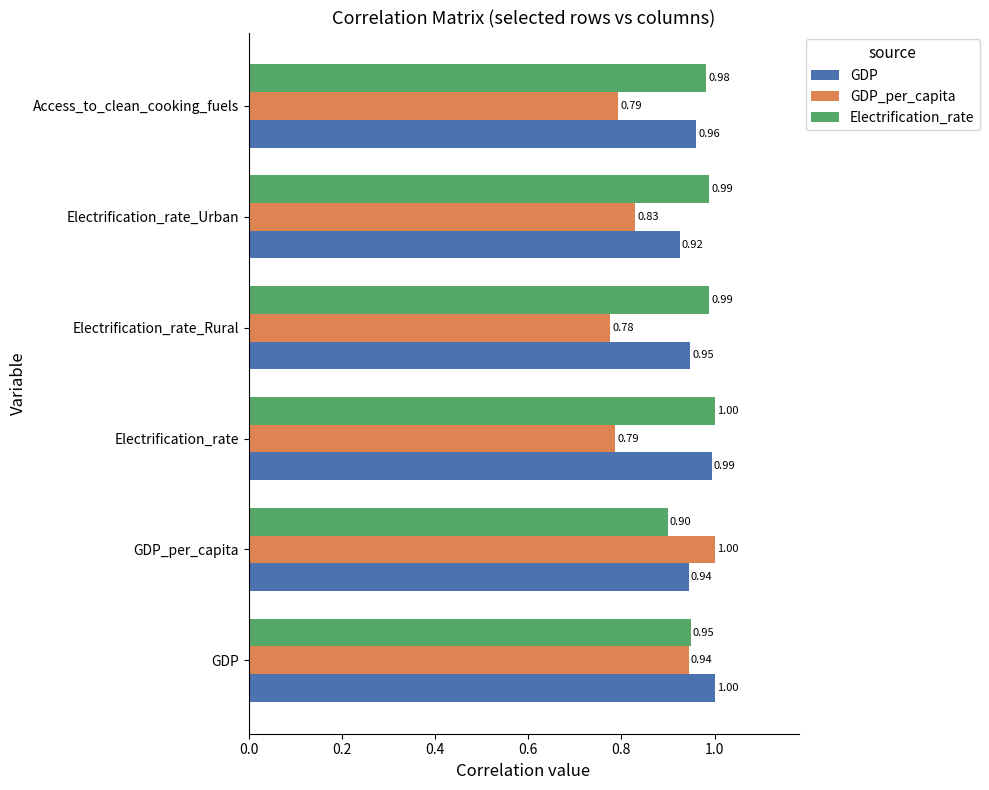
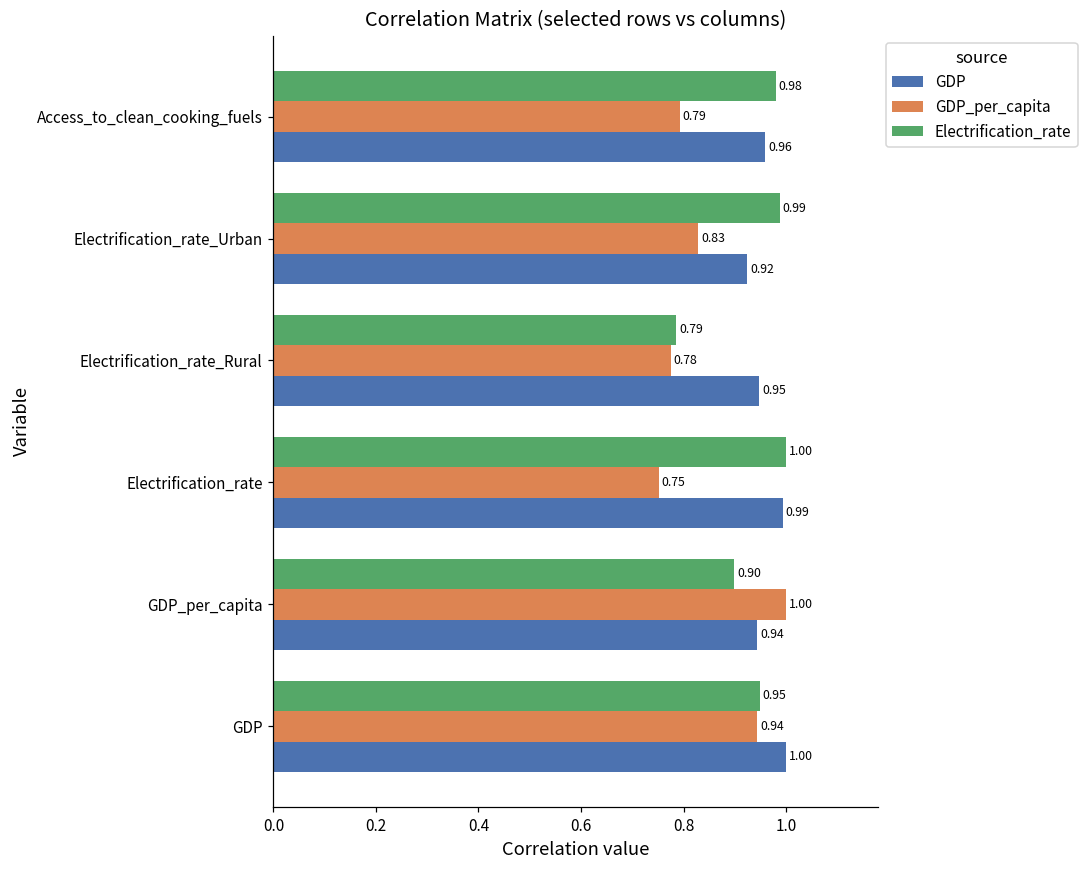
Electrification_rate, Electrification_rate_Rural: 0.99 -> 0.79
GDP_per_capita, Electrification_rate: 0.79 -> 0.75
